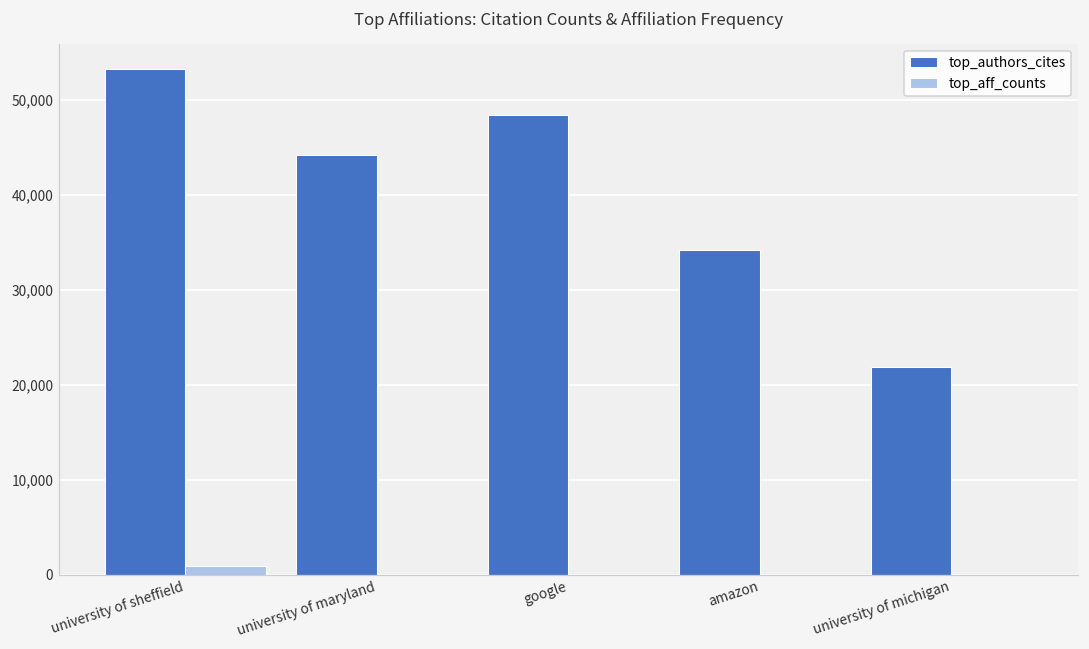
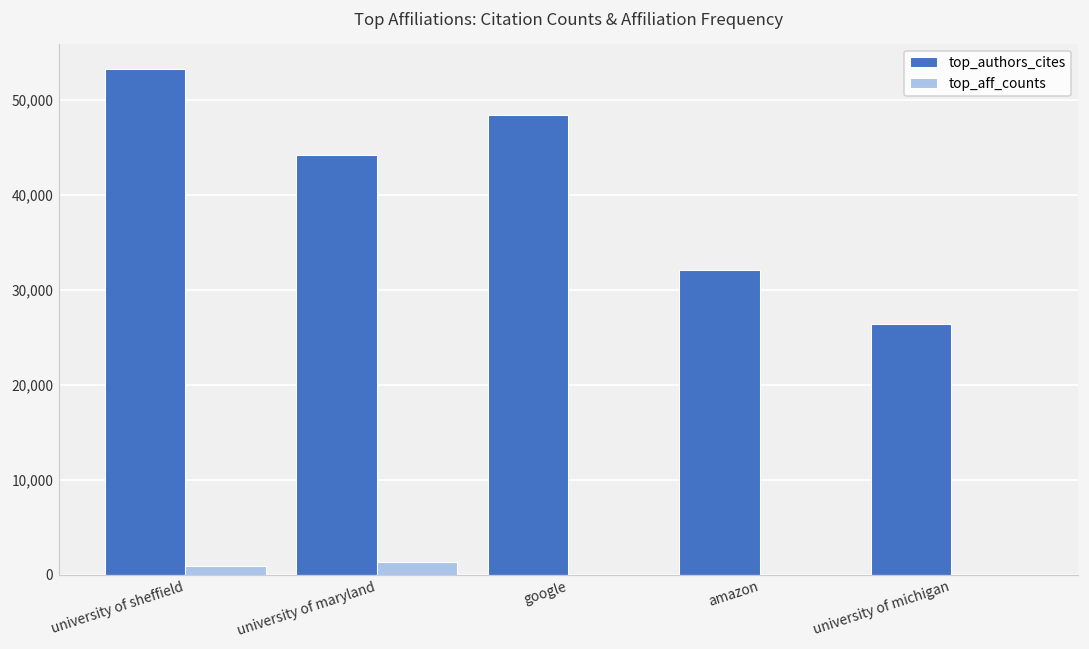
top_aff_counts, university of maryland: 0 -> 1,000
top_authors_cites, amazon: 34,000 -> 32,000
top_authors_cites, university of michigan: 22,000 -> 26,000
